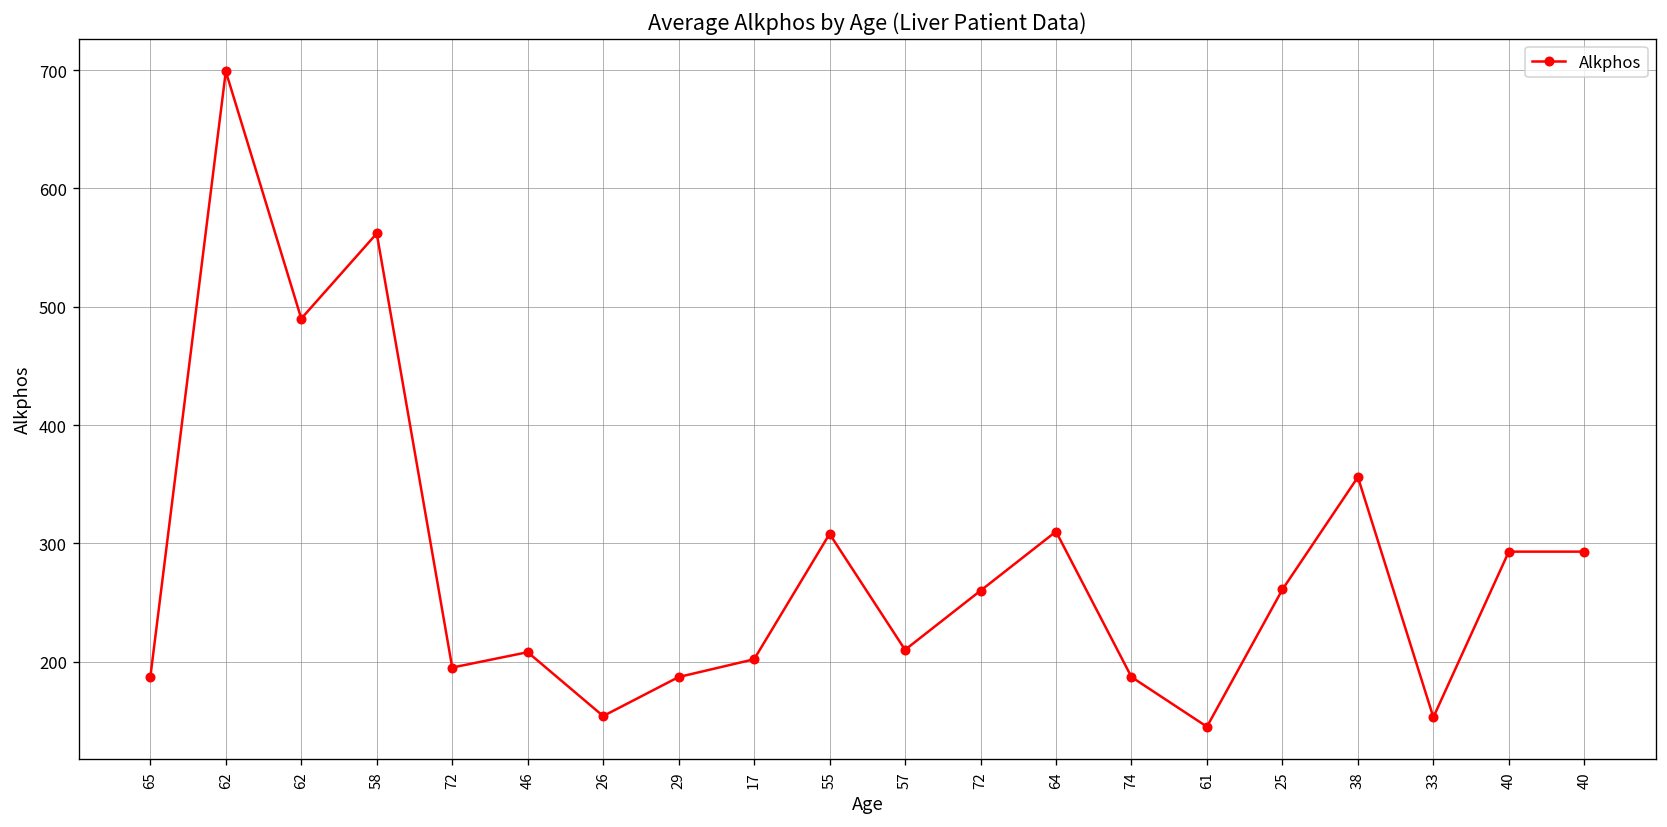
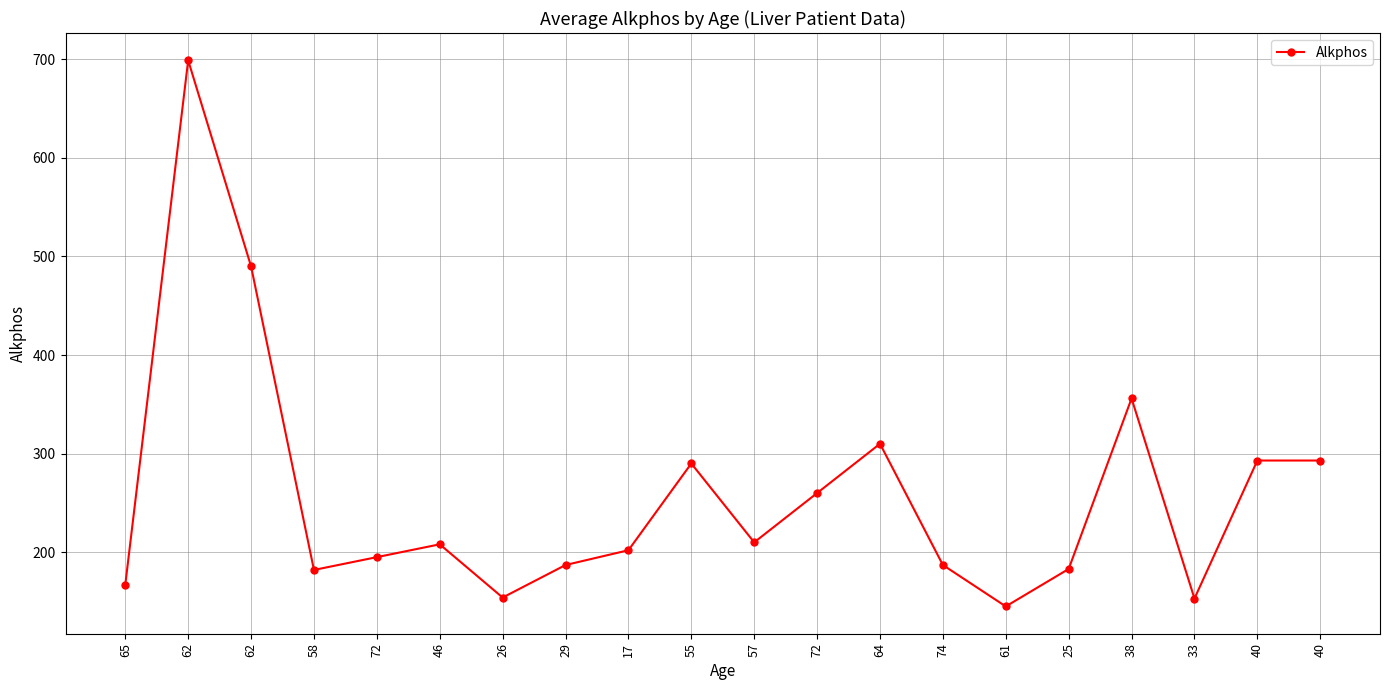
65: 190 -> 170
58: 560 -> 180
55: 310 -> 290
25: 260 -> 180
